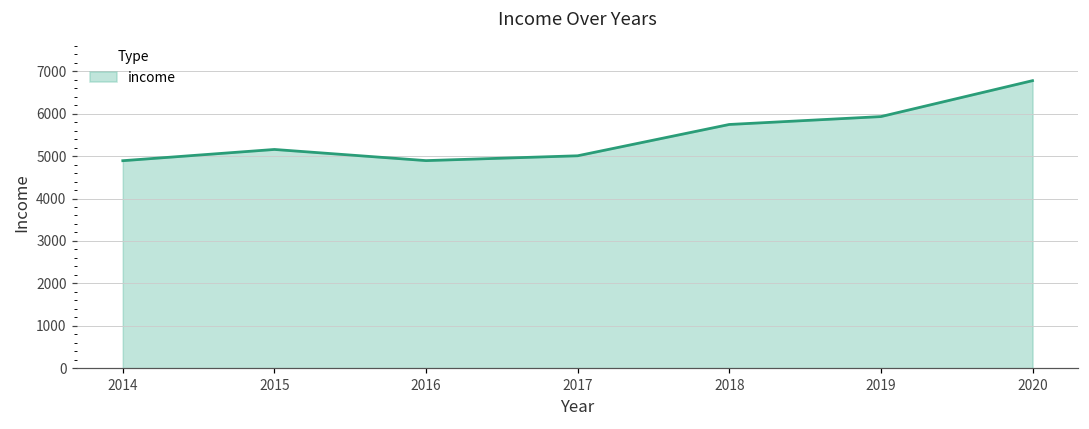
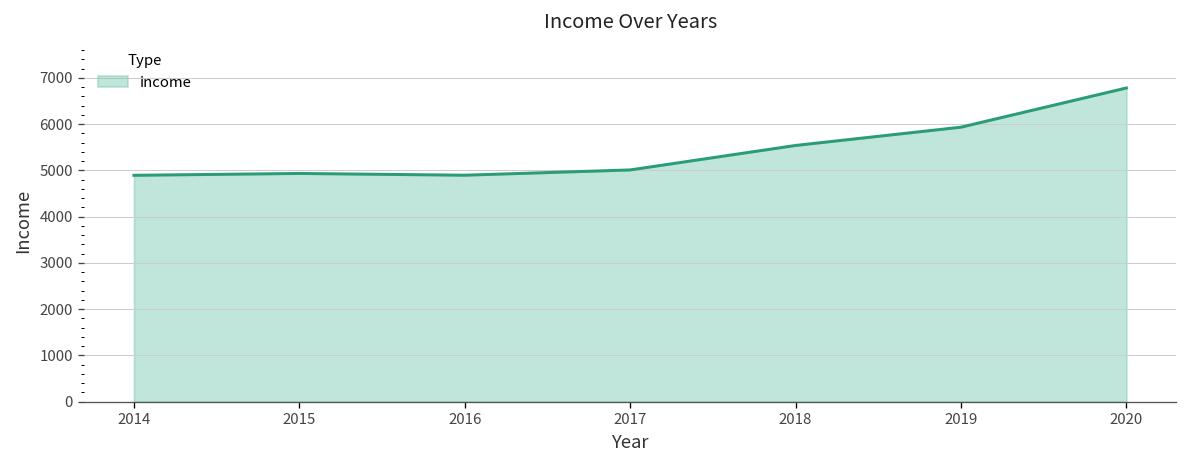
2015: 5200 -> 4900
2018: 5700 -> 5500
